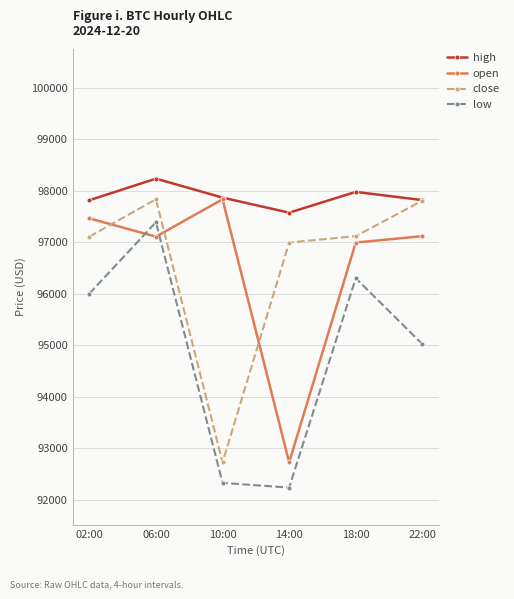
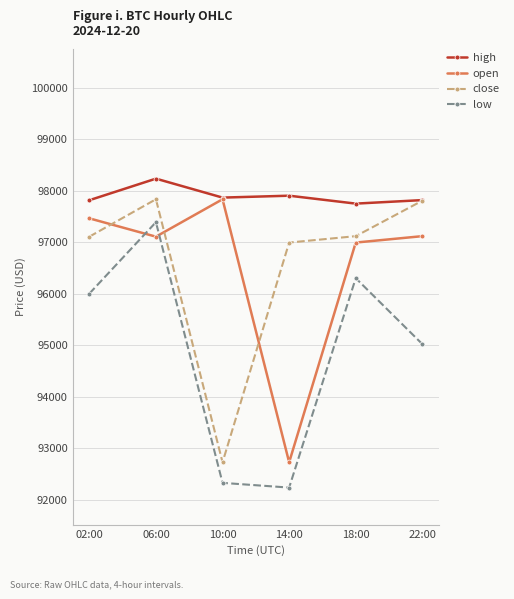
high, 14:00: 97600 -> 97900
high, 18:00: 98000 -> 97700
